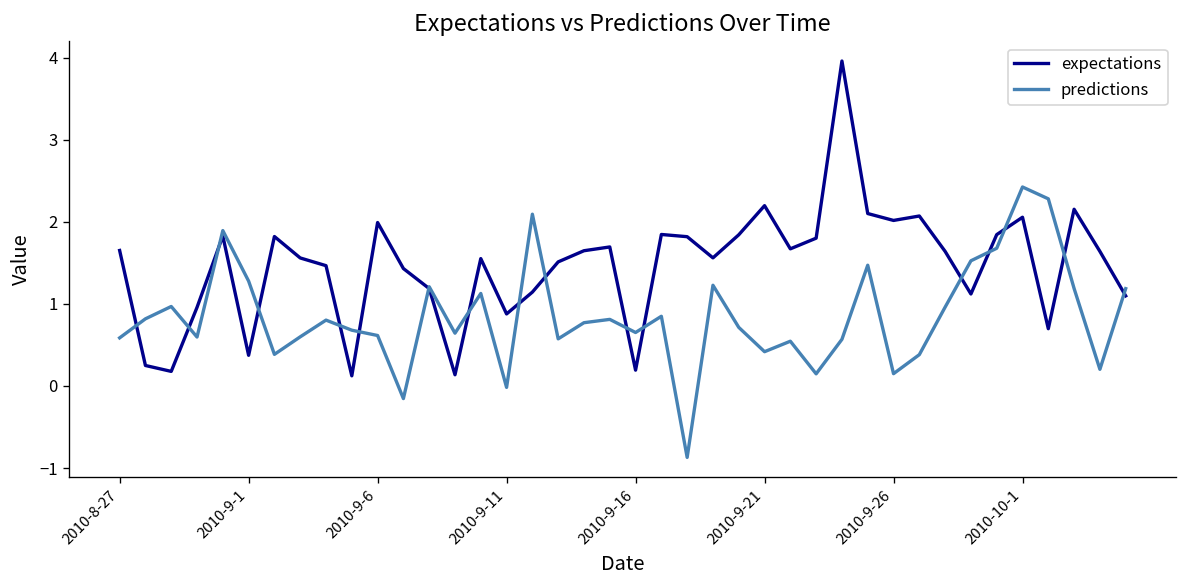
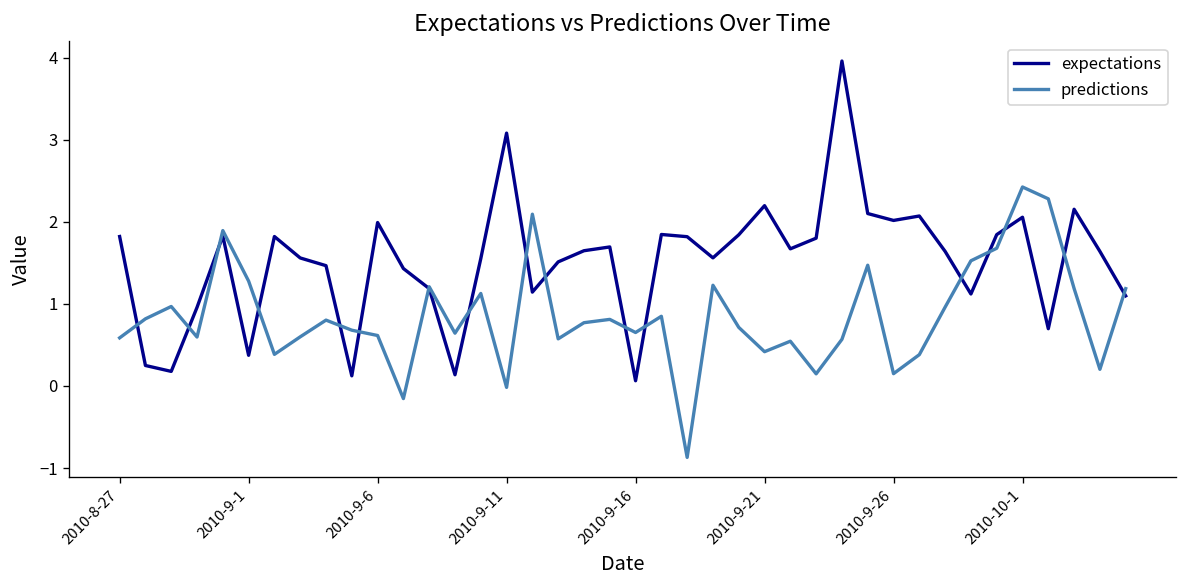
expectations, 2010-8-27: 1.7 -> 1.8
expectations, 2010-9-11: 0.9 -> 3.1
expectations, 2010-9-16: 0.2 -> 0.1
